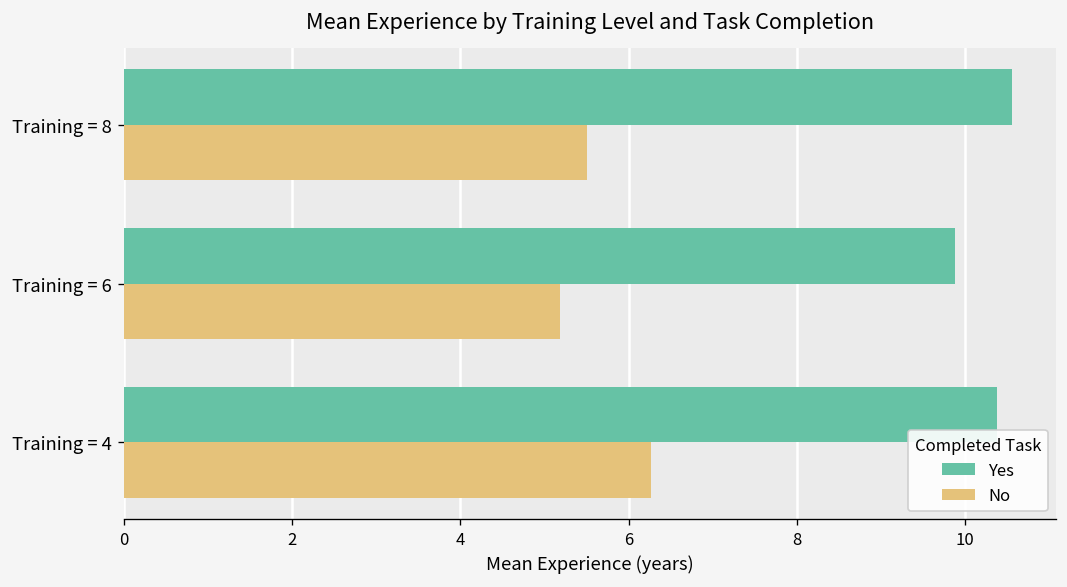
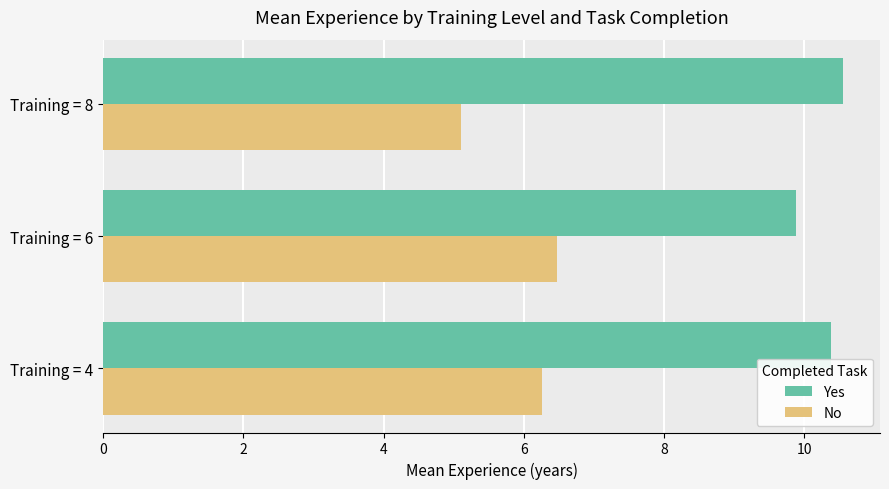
No, Training = 8: 5.5 -> 5.1
No, Training = 6: 5.2 -> 6.5
